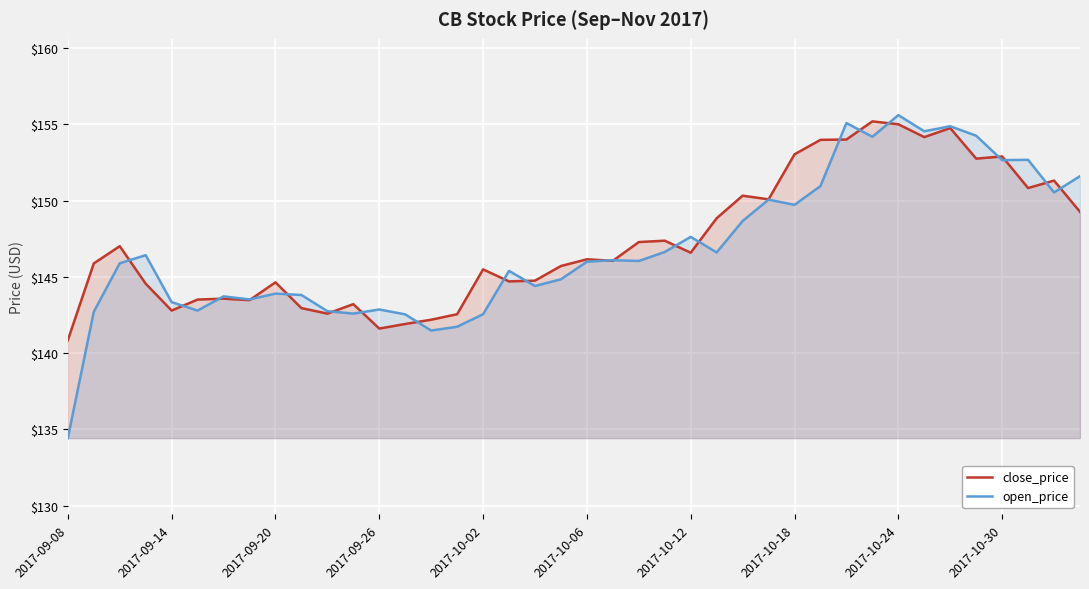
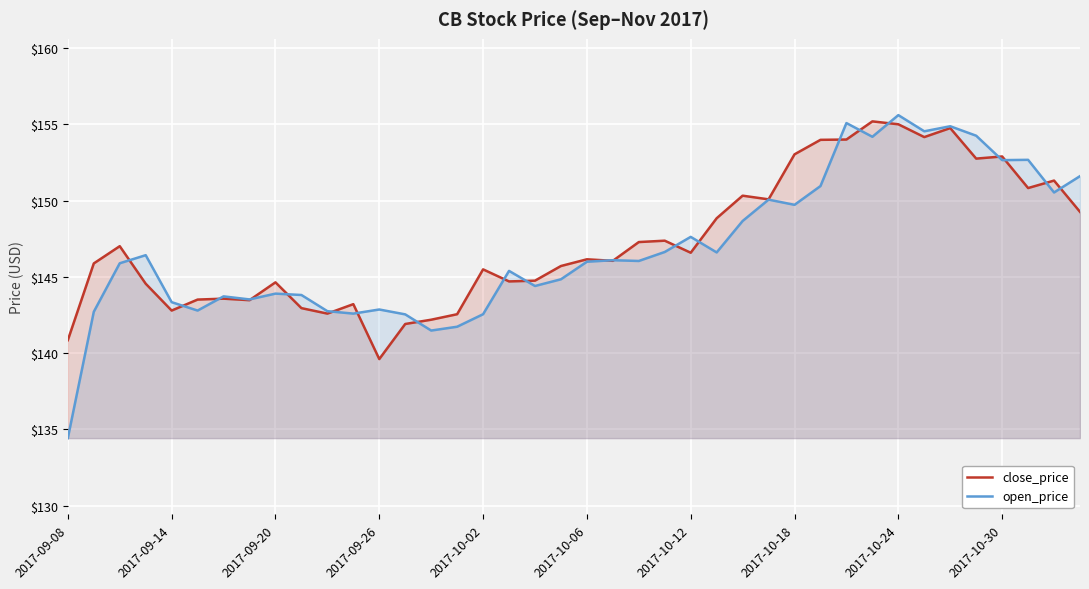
close_price, 2017-09-26: $141.6 -> $139.6
